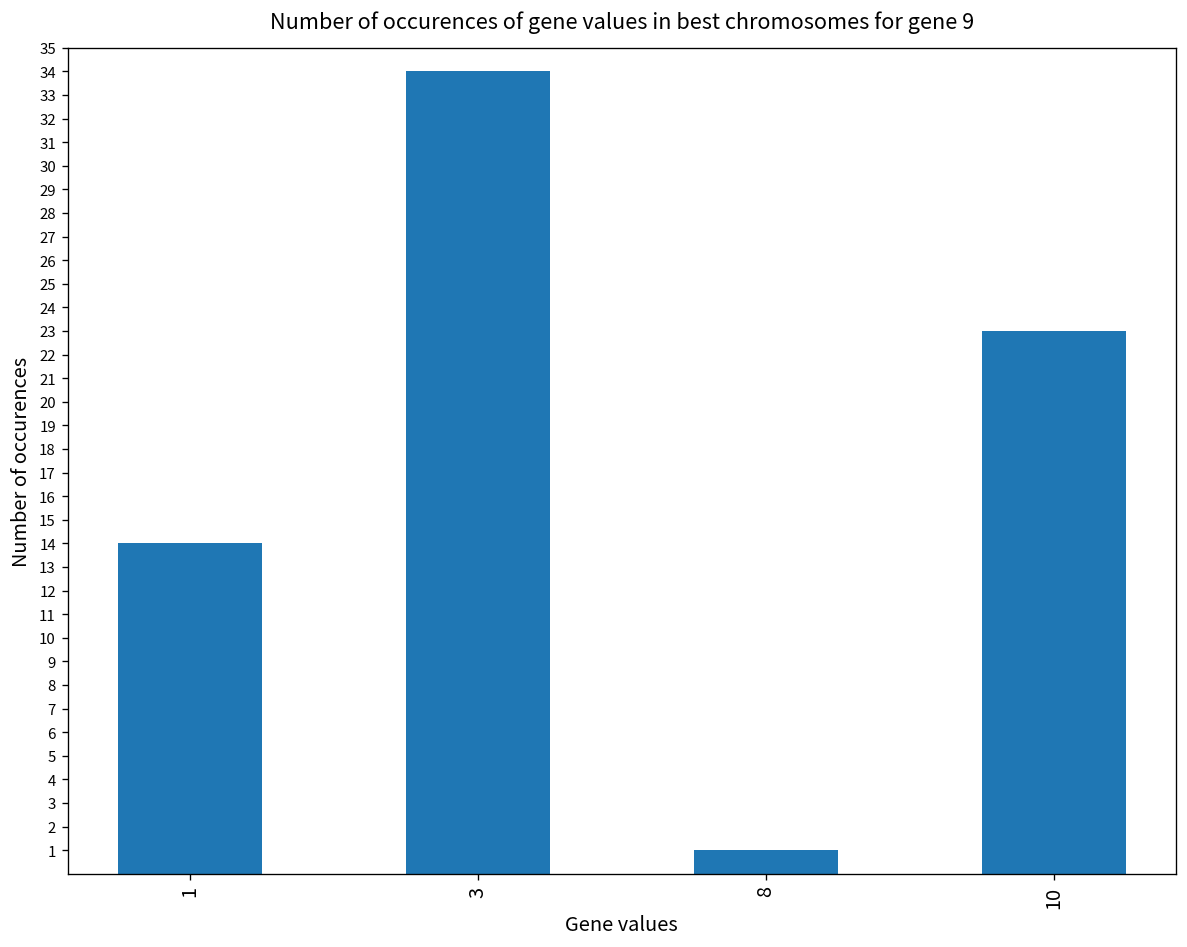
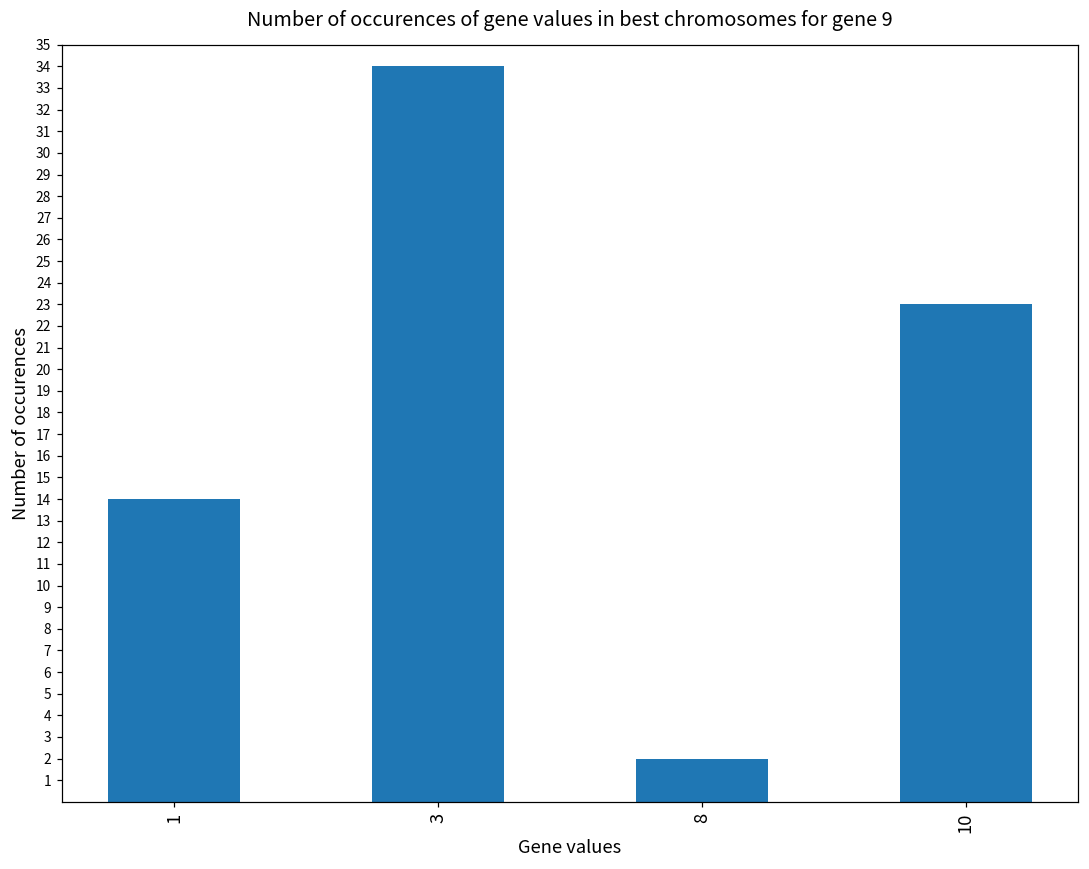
8: 1 -> 2
